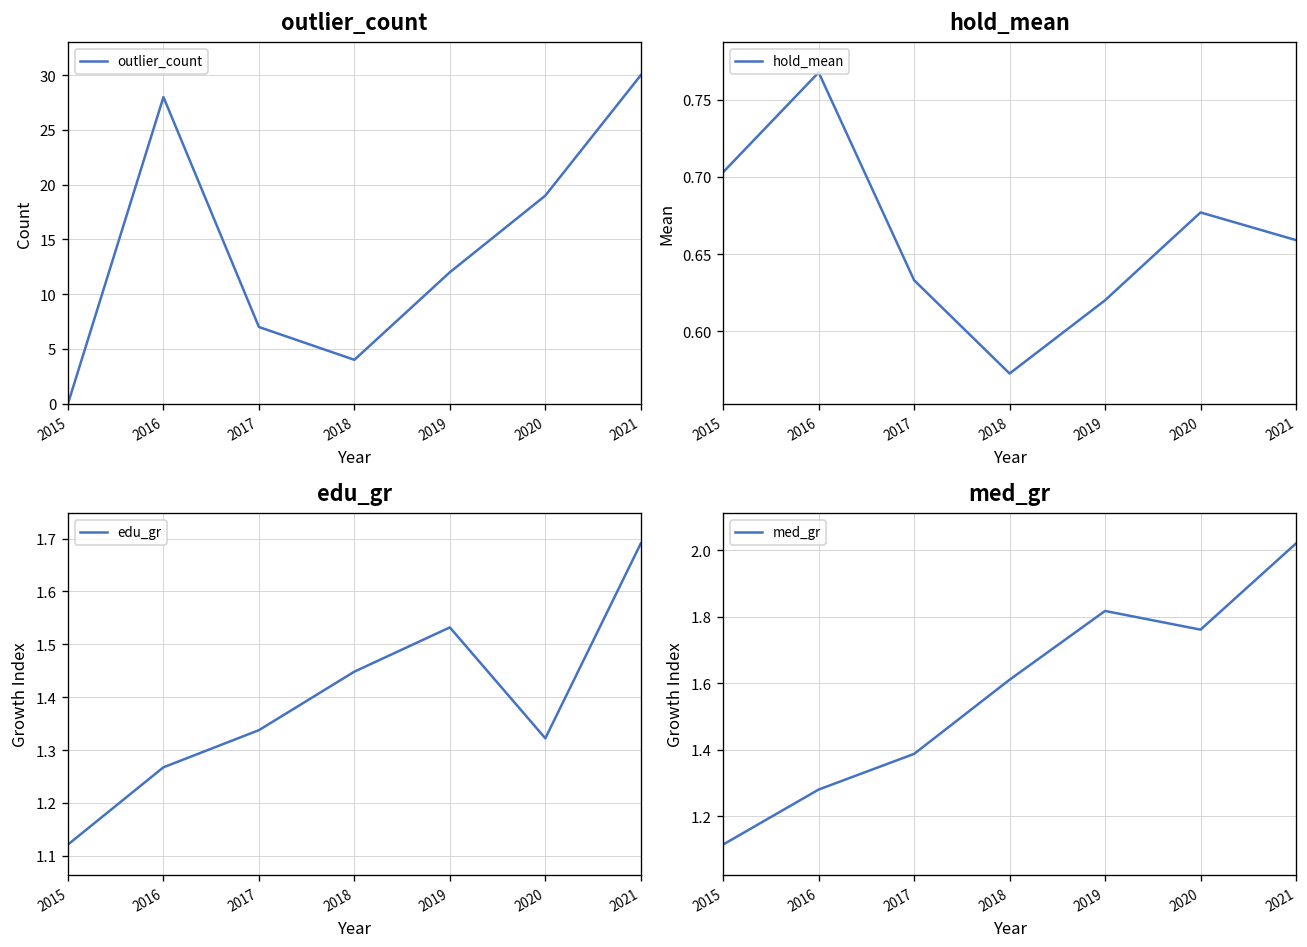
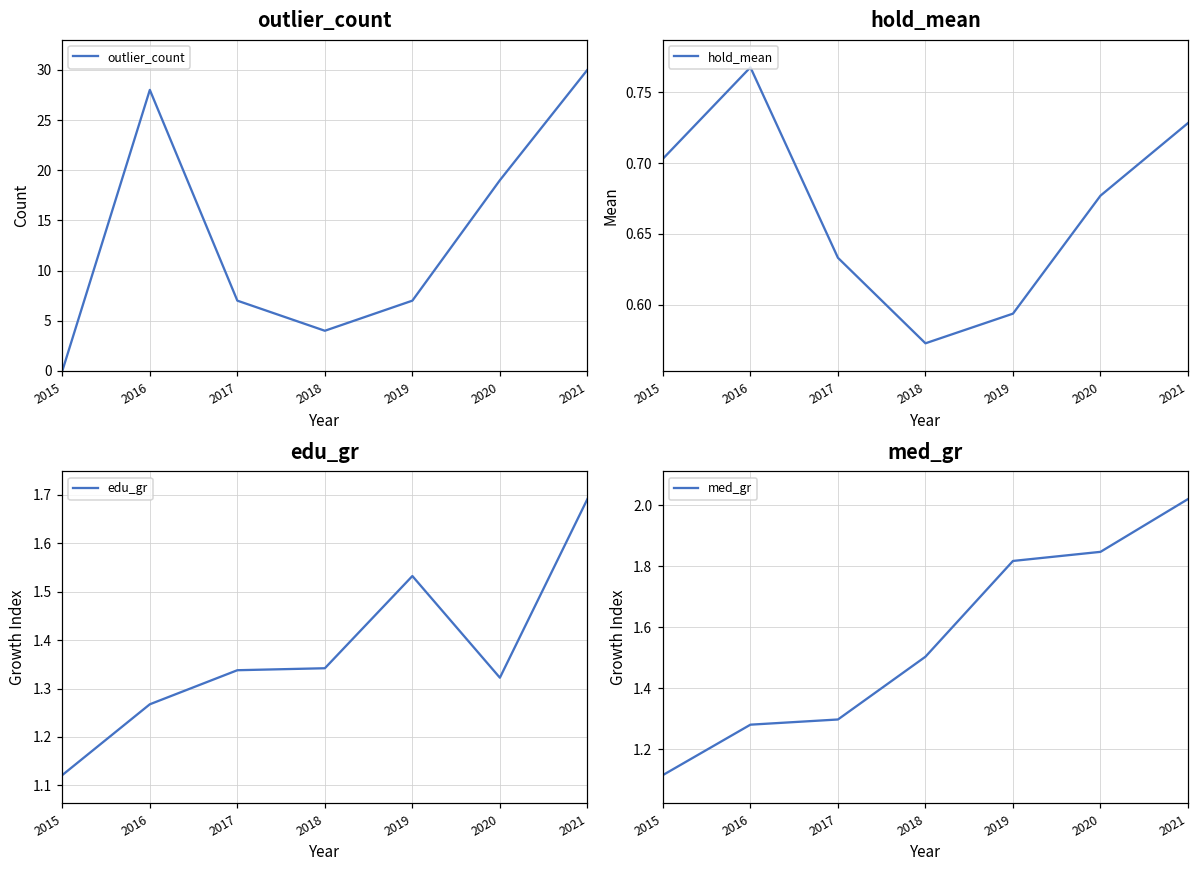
outlier_count, 2019: 12 -> 7
hold_mean, 2019: 0.620 -> 0.594
hold_mean, 2021: 0.659 -> 0.728
edu_gr, 2018: 1.45 -> 1.34
med_gr, 2017: 1.39 -> 1.30
med_gr, 2018: 1.61 -> 1.50
med_gr, 2020: 1.76 -> 1.85
